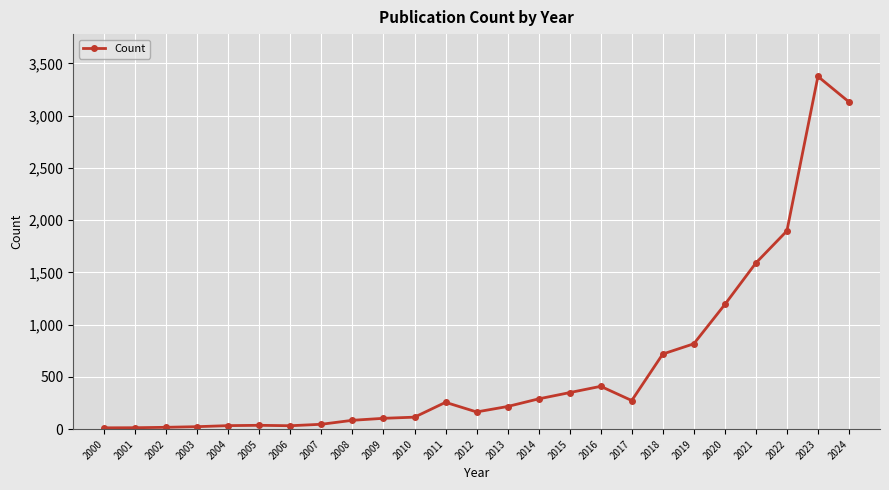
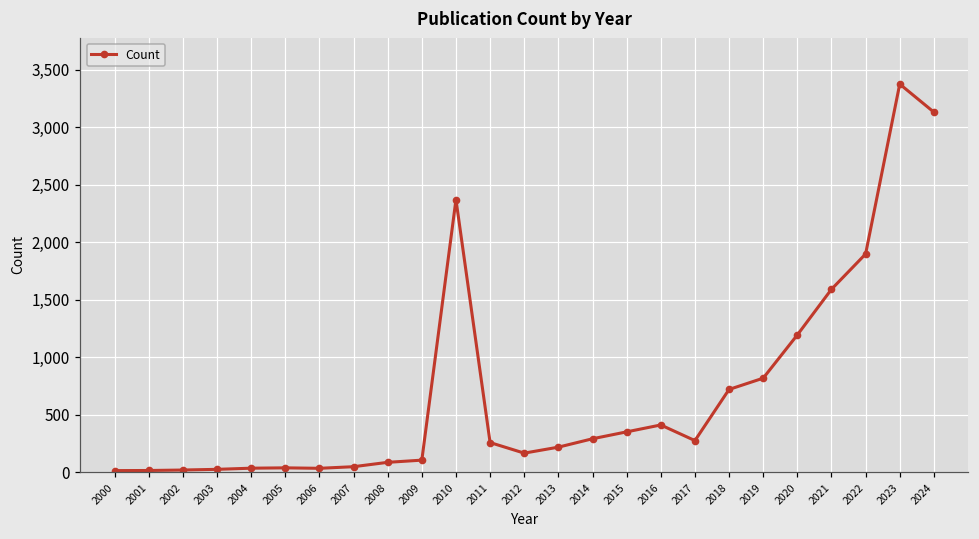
2010: 120 -> 2,370
